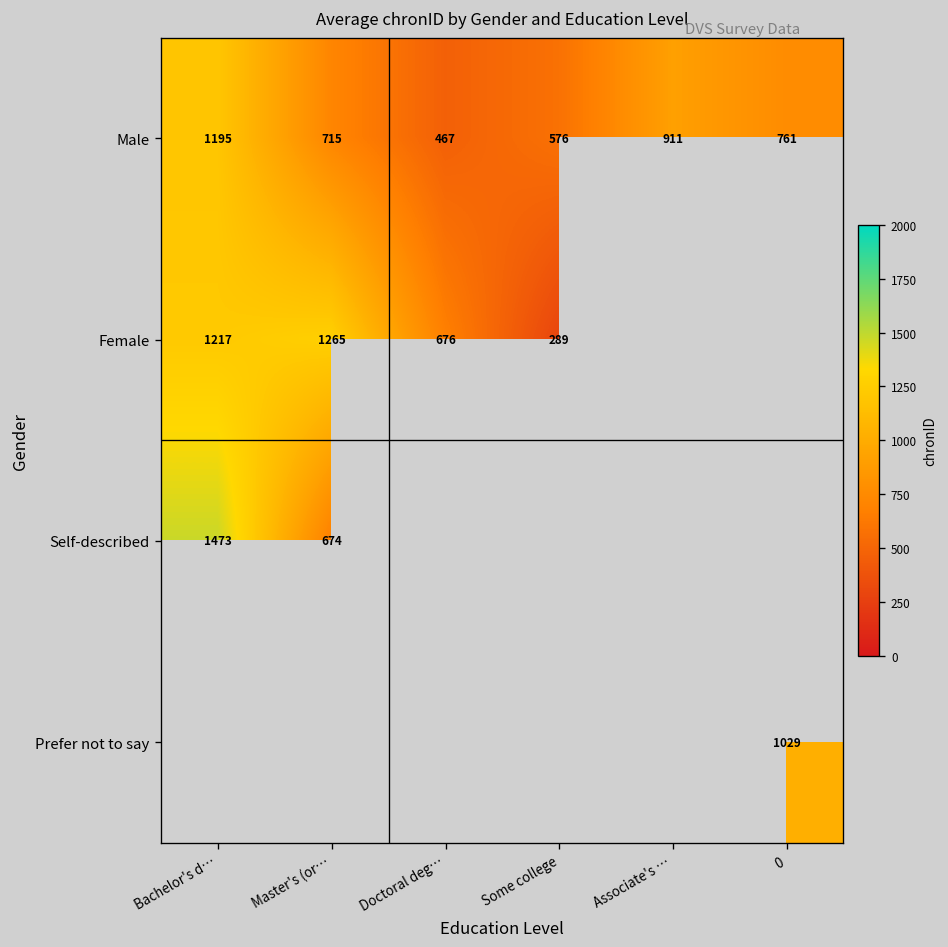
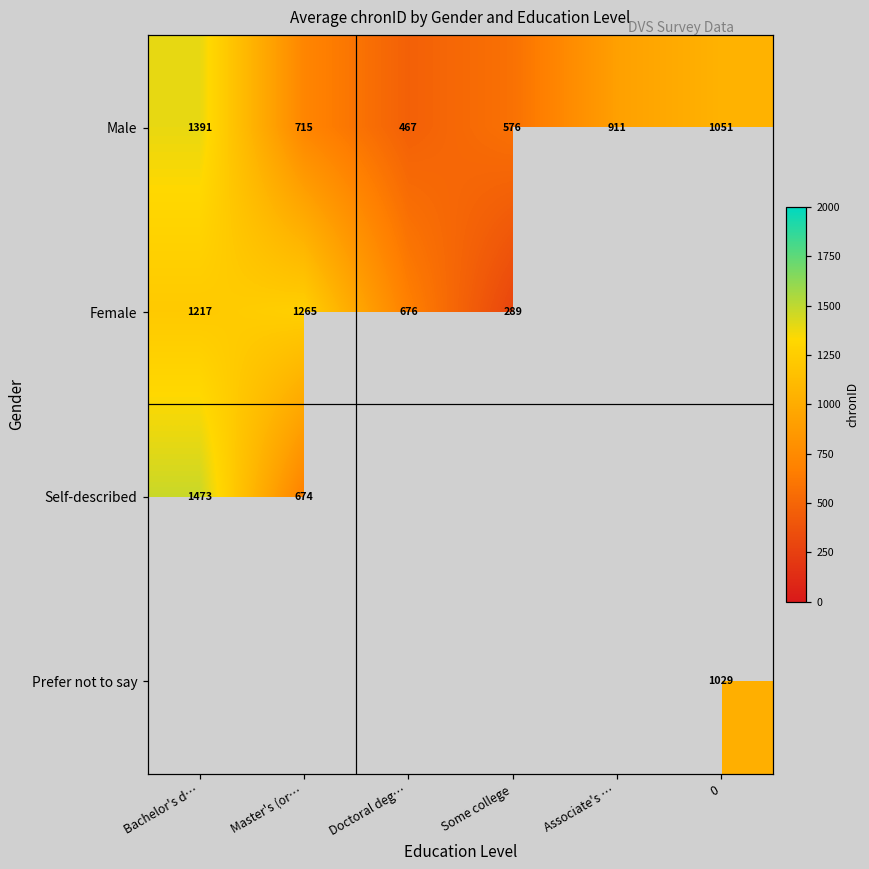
Male, Bachelor's d…: 1195 -> 1391
Male, 0: 761 -> 1051
